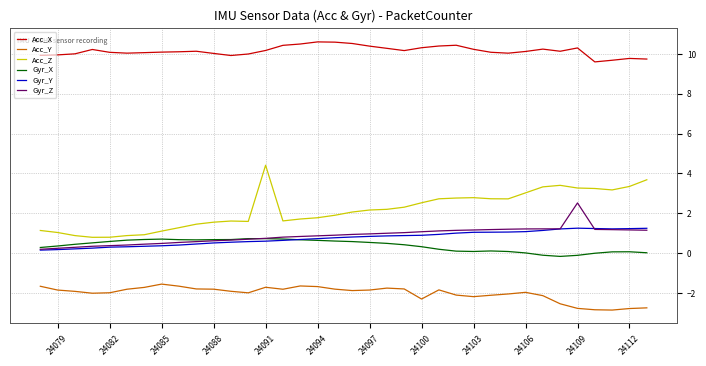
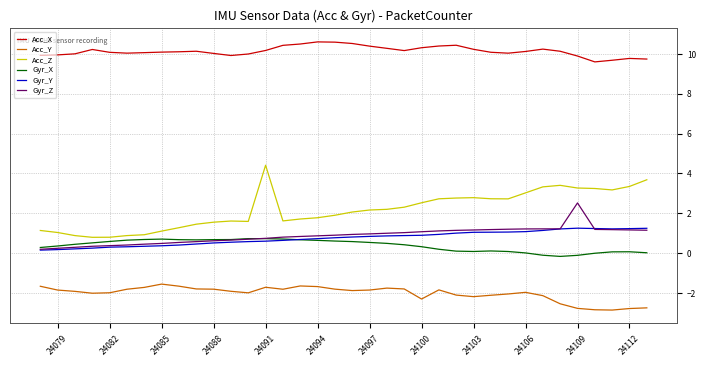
Acc_X, 24109: 10.3 -> 9.9
